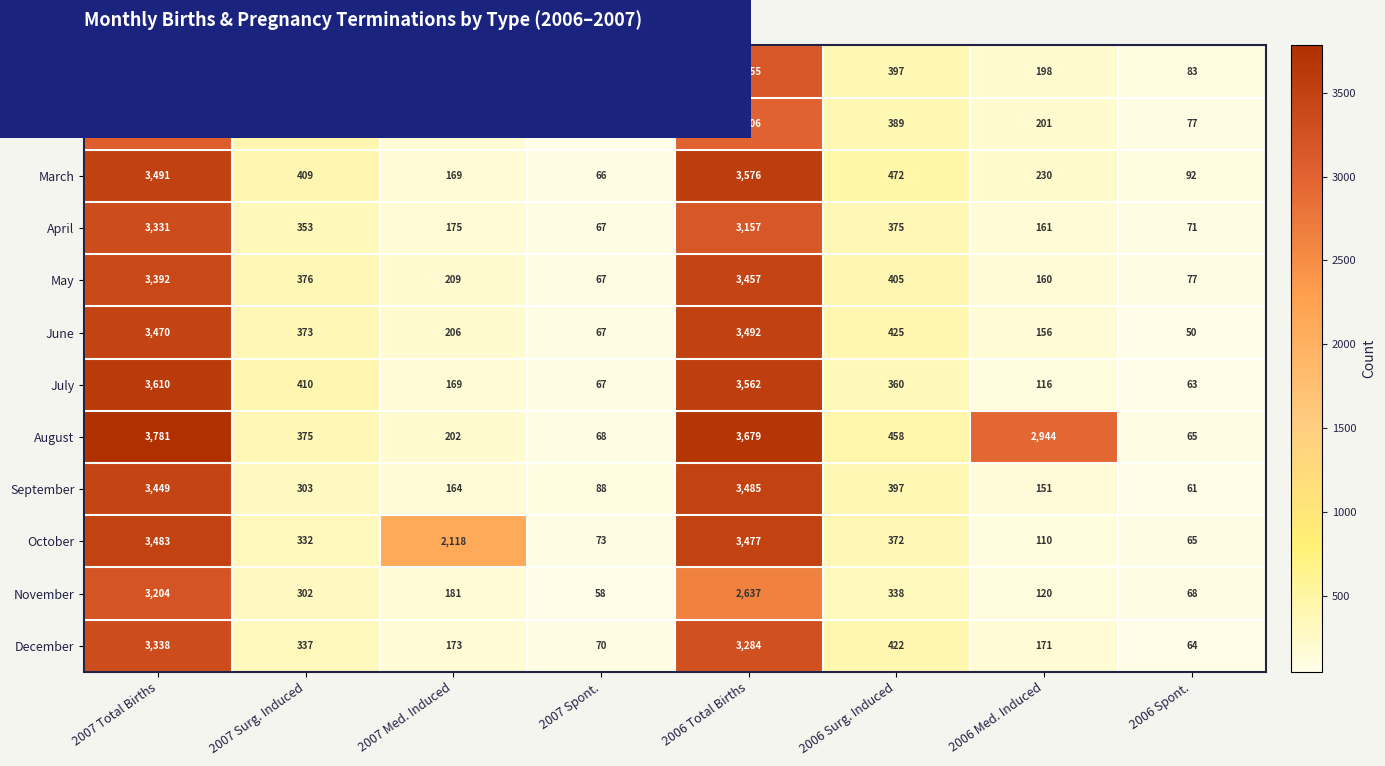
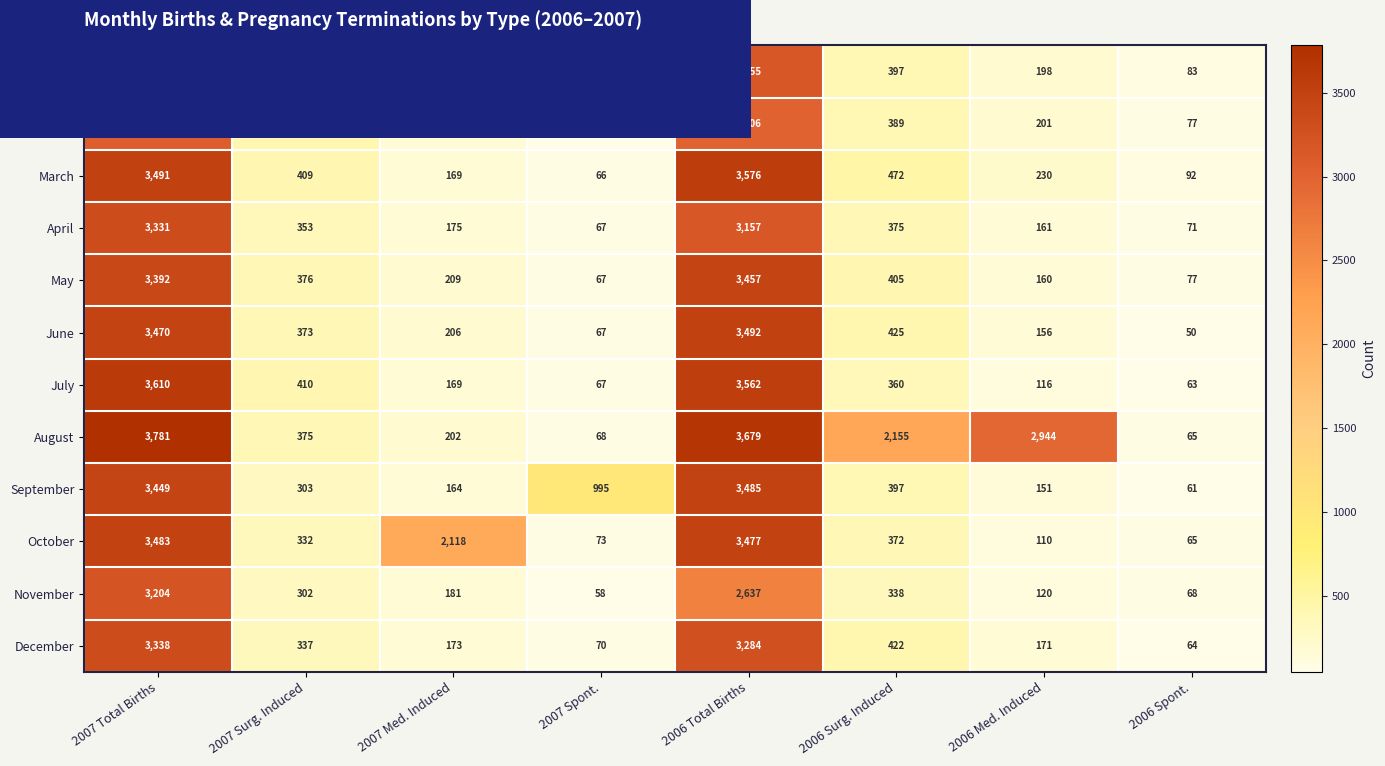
August, 2006 Surg. Induced: 458 -> 2,155
September, 2007 Spont.: 88 -> 995
